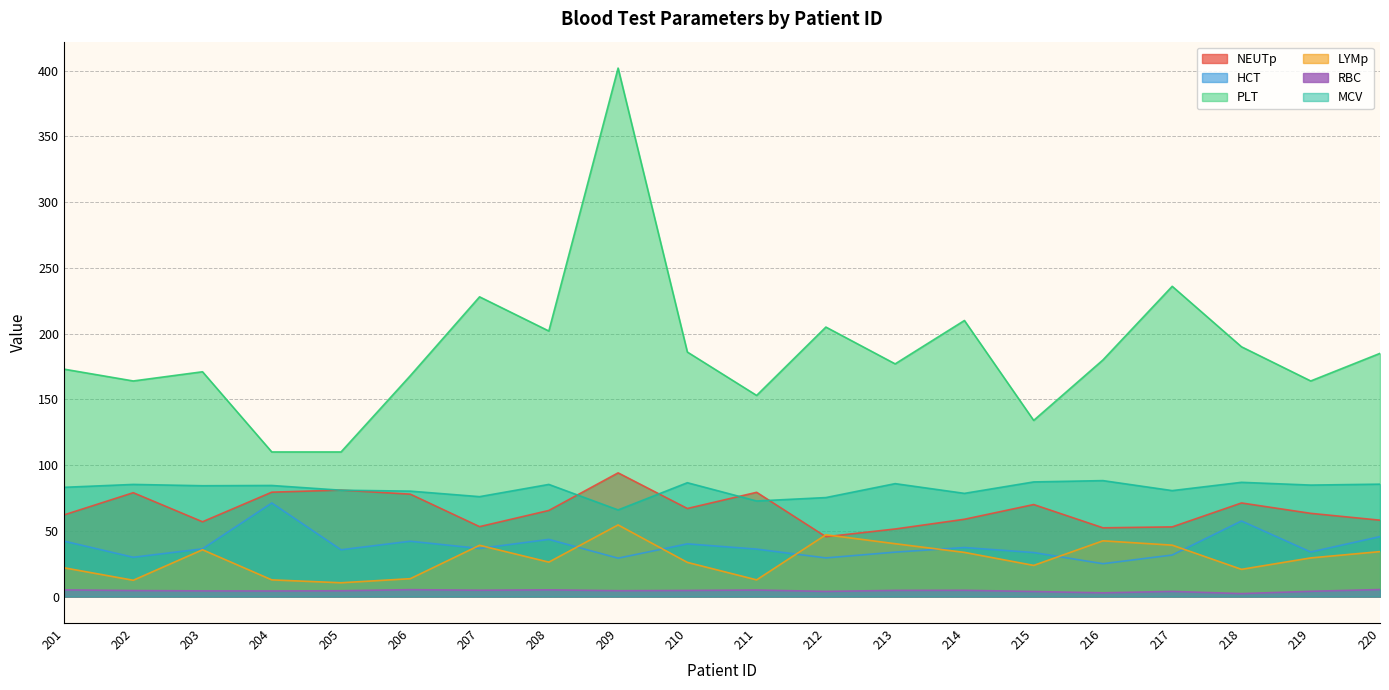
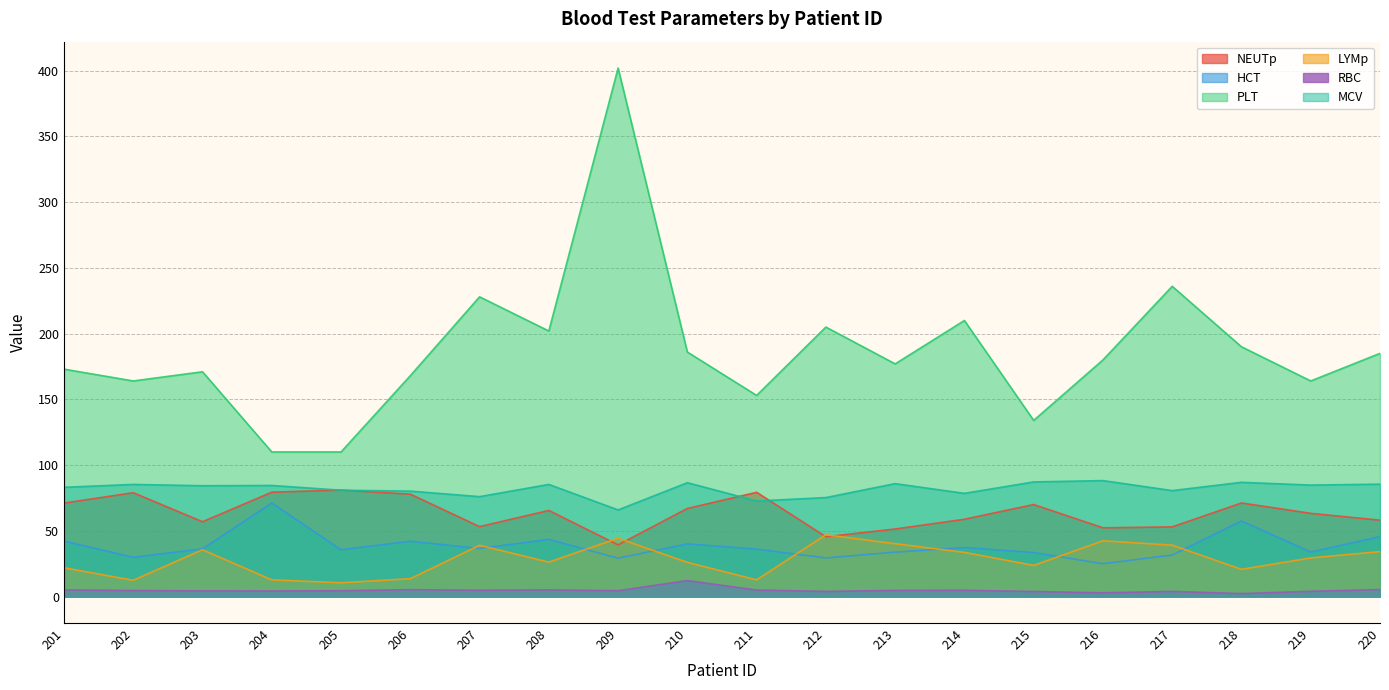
NEUTp, 201: 62 -> 71
NEUTp, 209: 94 -> 39
LYMp, 209: 55 -> 44
RBC, 210: 5 -> 12
